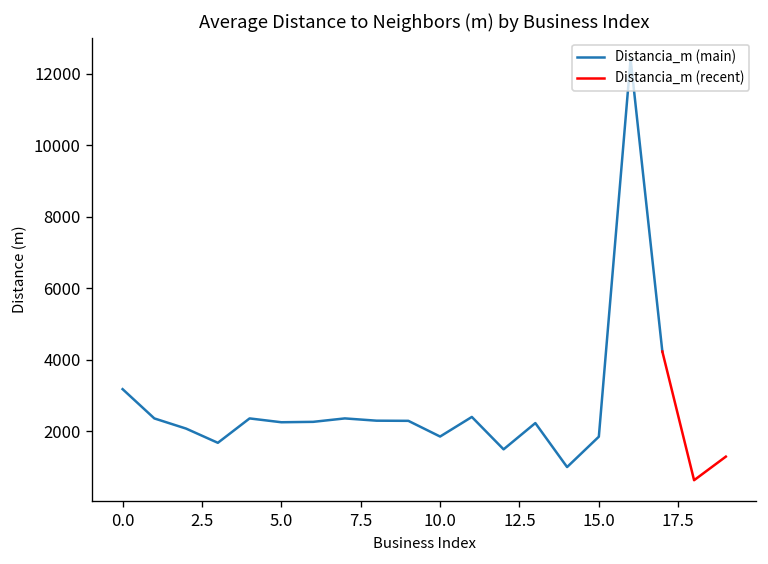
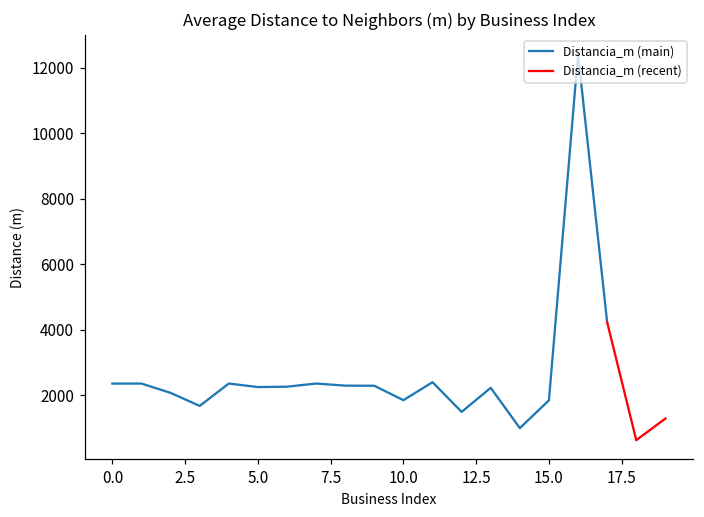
Distancia_m (main), 0.0: 3200 -> 2400
